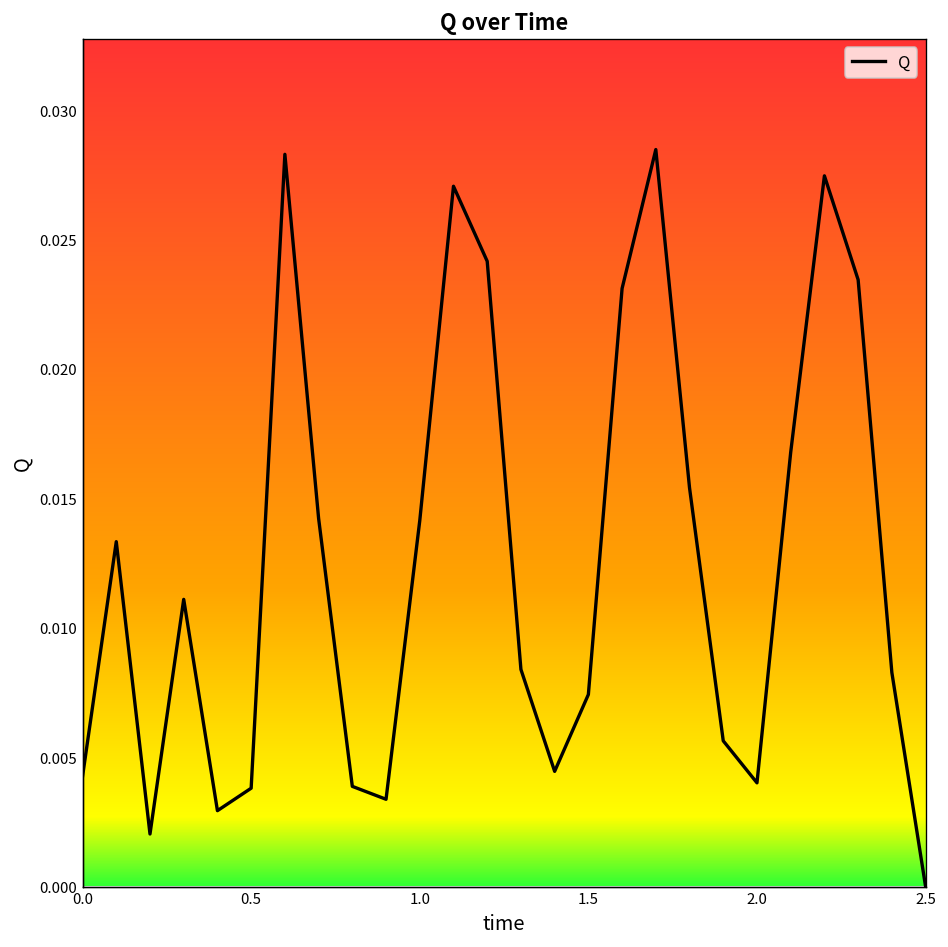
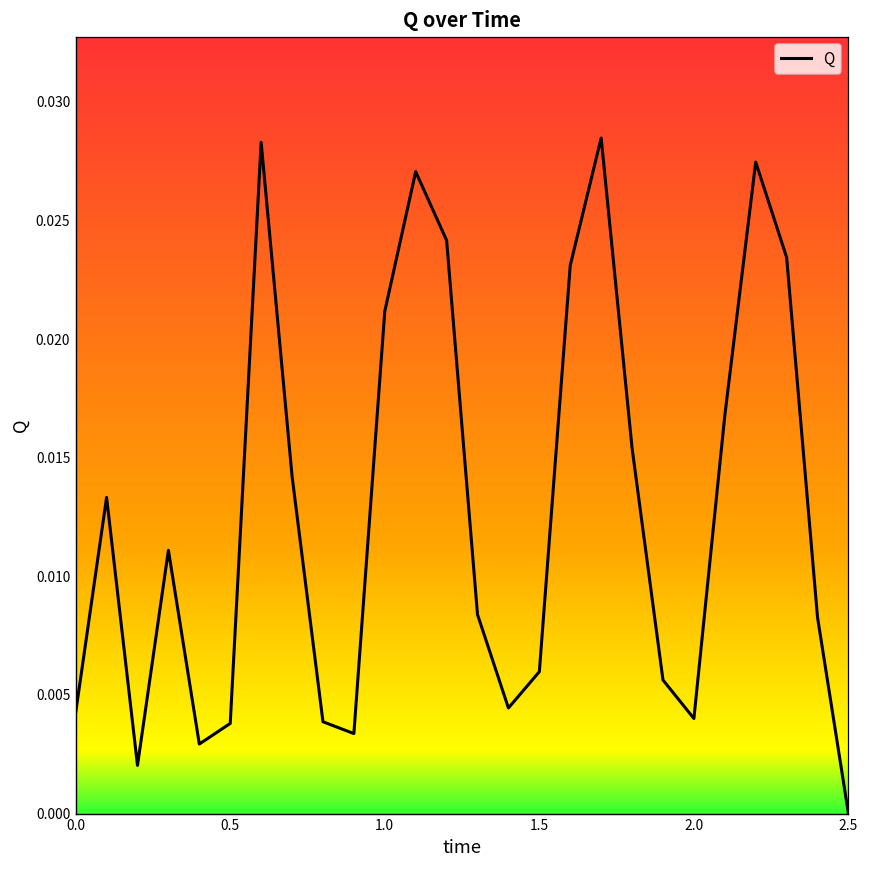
1.0: 0.0141 -> 0.0212
1.5: 0.0074 -> 0.0060
